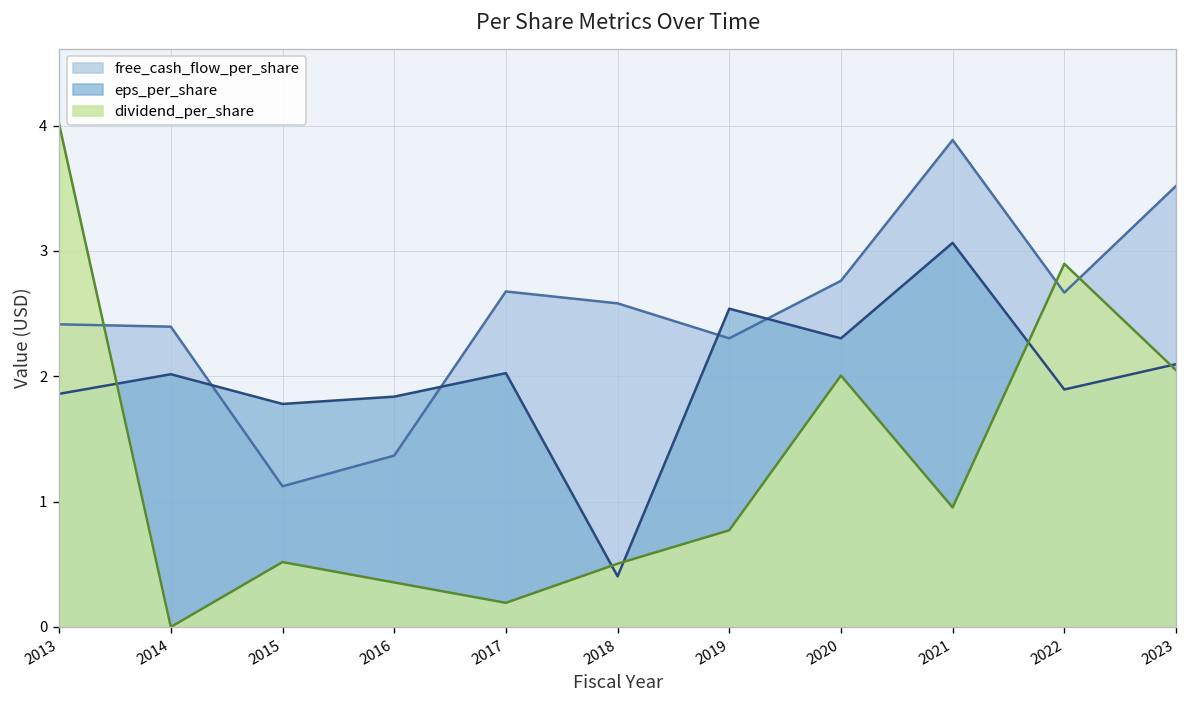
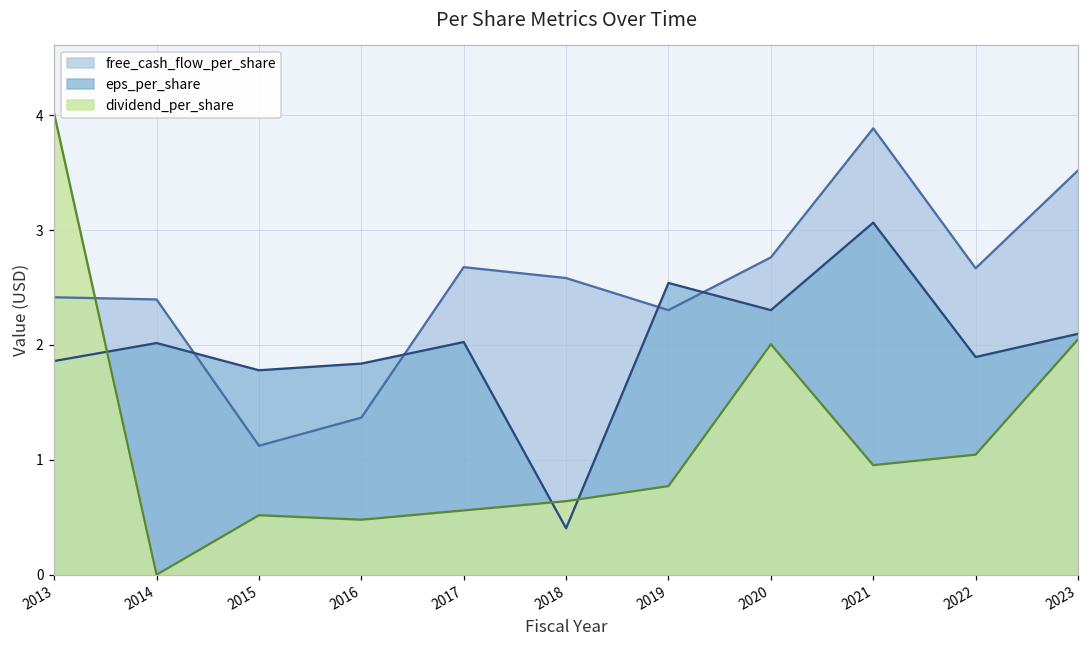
dividend_per_share, 2016: 0.35 -> 0.48
dividend_per_share, 2017: 0.19 -> 0.56
dividend_per_share, 2018: 0.50 -> 0.64
dividend_per_share, 2022: 2.90 -> 1.04
